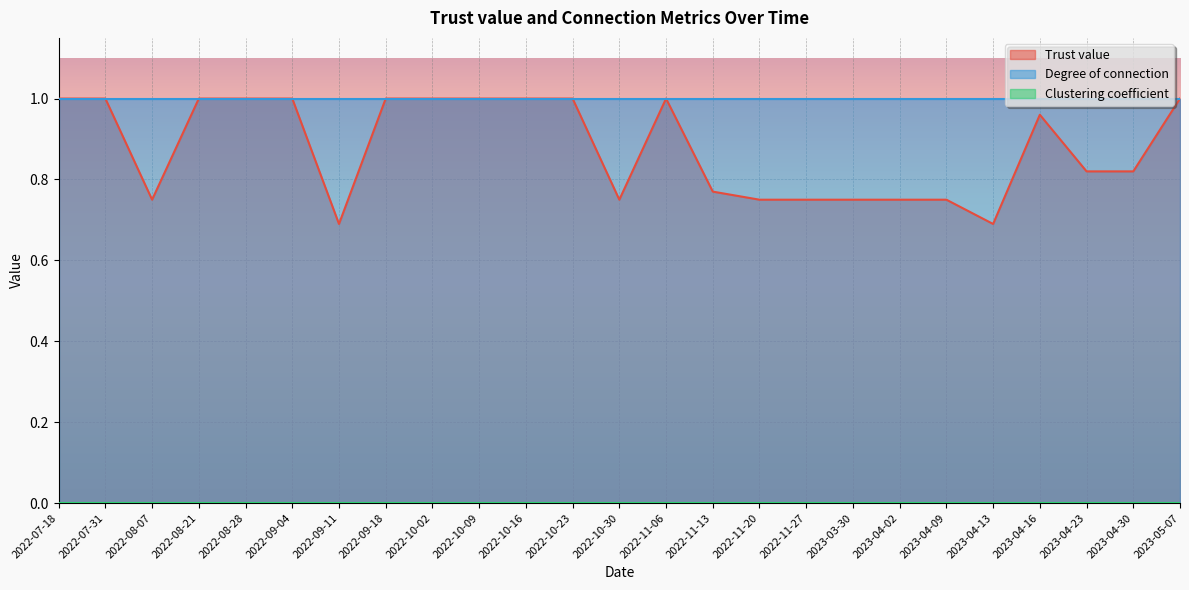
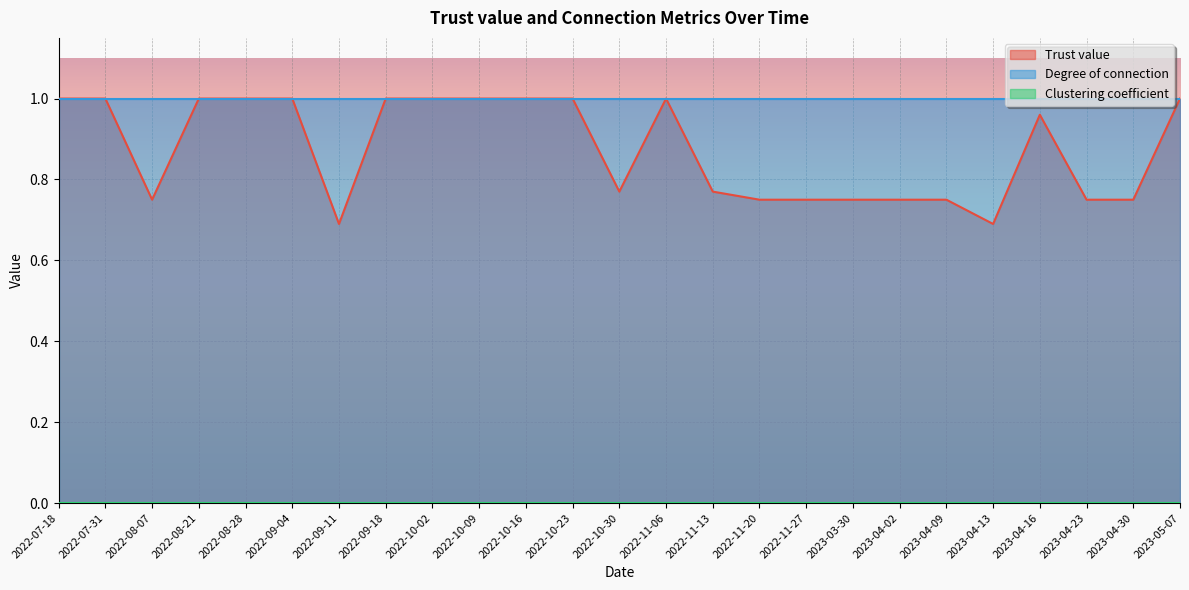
Trust value, 2022-10-30: 0.75 -> 0.77
Trust value, 2023-04-23: 0.82 -> 0.75
Trust value, 2023-04-30: 0.82 -> 0.75
